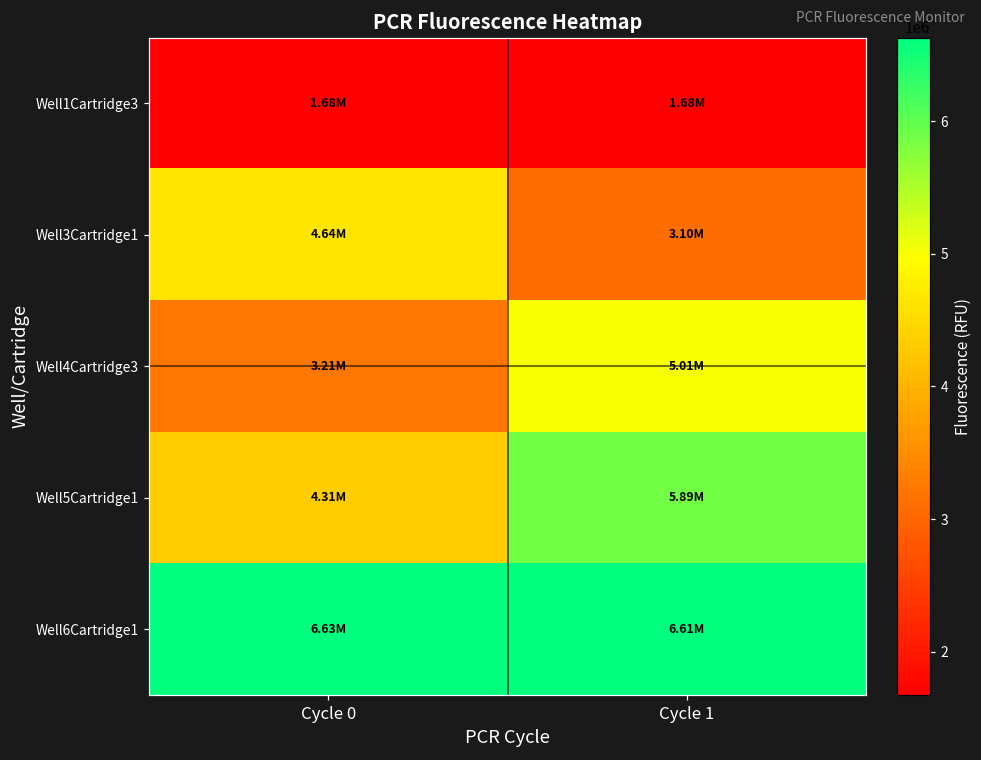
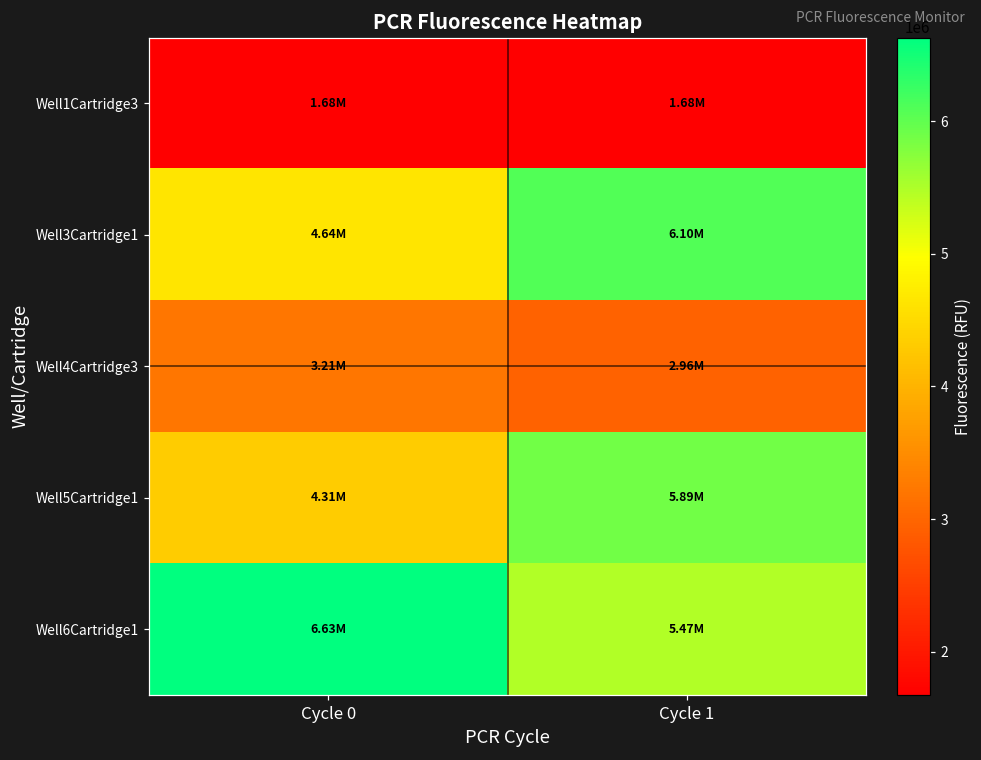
Well3Cartridge1, Cycle 1: 3.10M -> 6.10M
Well4Cartridge3, Cycle 1: 5.01M -> 2.96M
Well6Cartridge1, Cycle 1: 6.61M -> 5.47M
